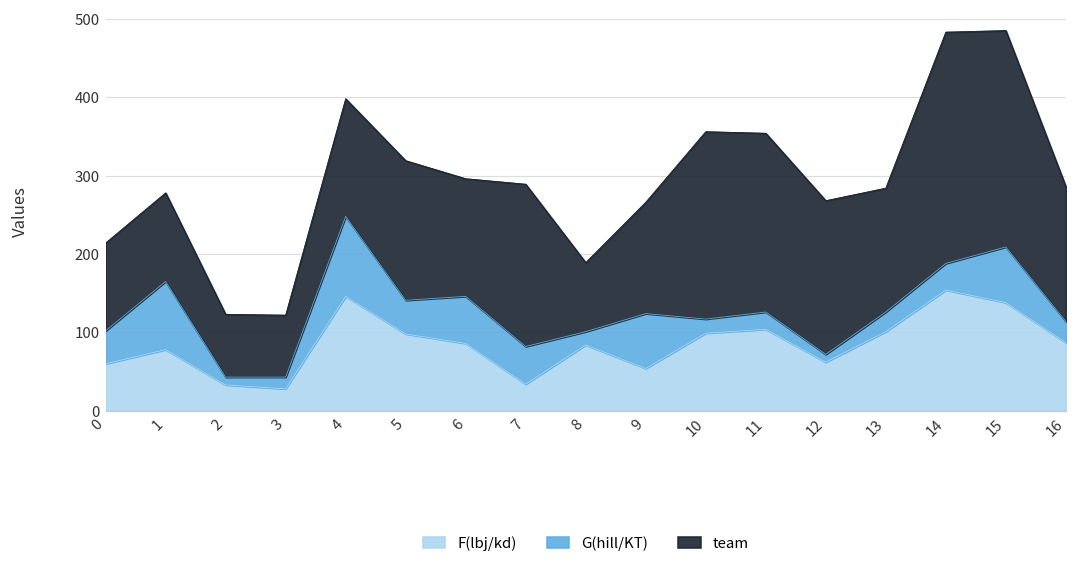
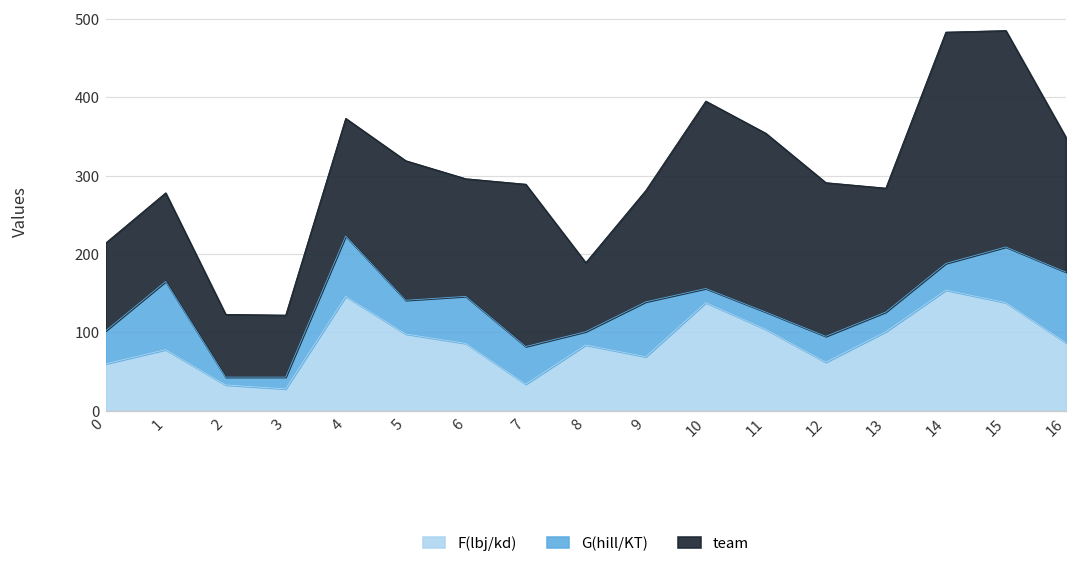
G(hill/KT), 4: 100 -> 80
F(lbj/kd), 9: 50 -> 70
F(lbj/kd), 10: 100 -> 140
G(hill/KT), 12: 10 -> 30
G(hill/KT), 16: 30 -> 90
